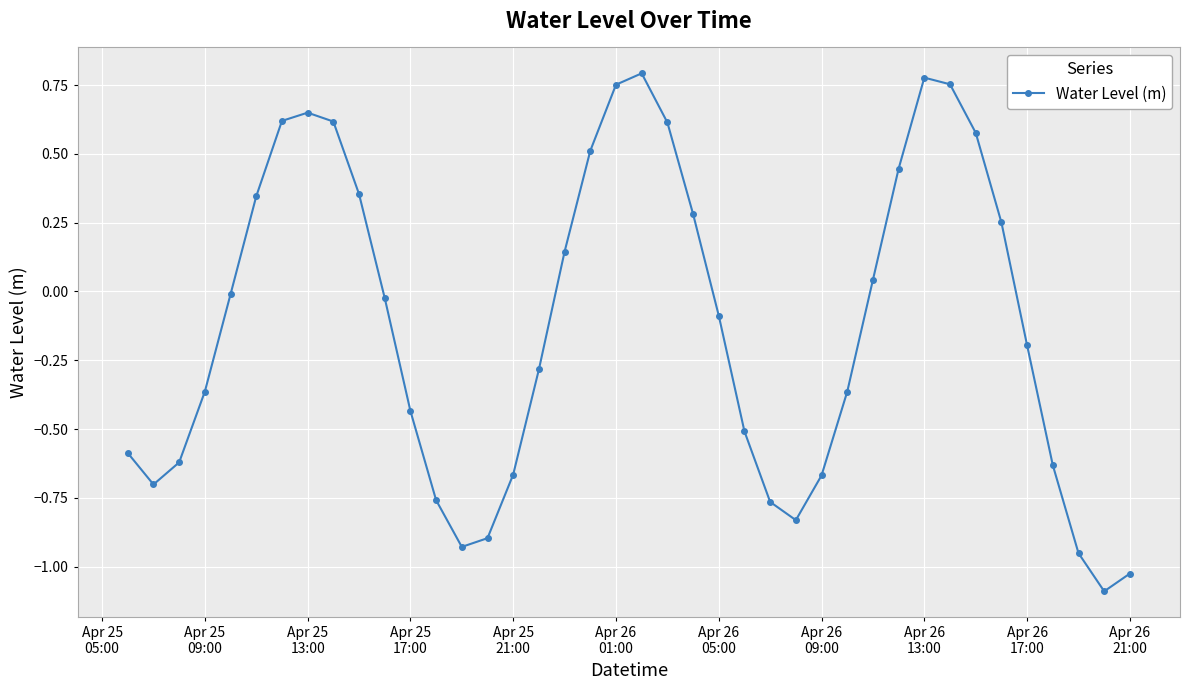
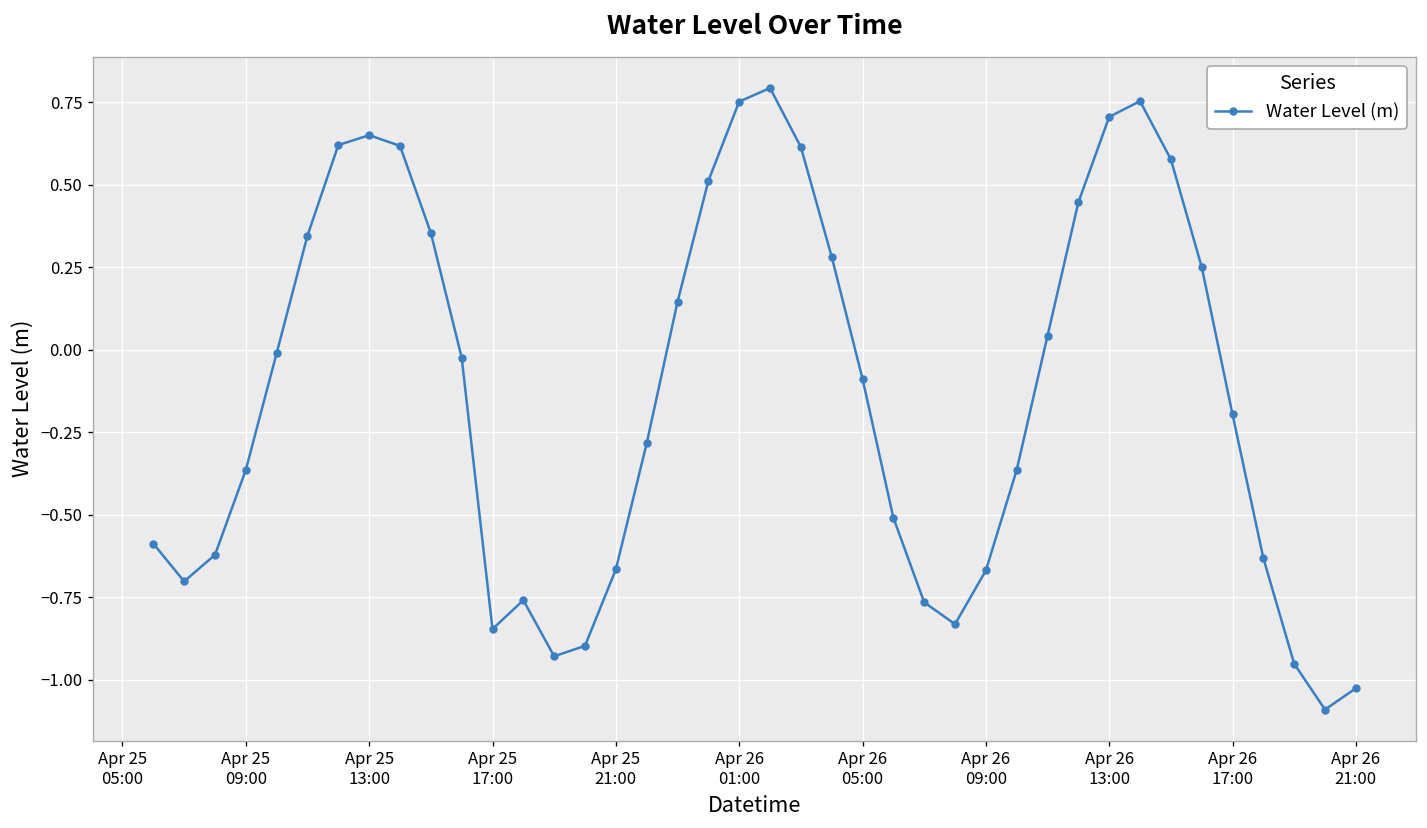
Apr 25 17:00: -0.43 -> -0.85
Apr 26 13:00: 0.78 -> 0.71
